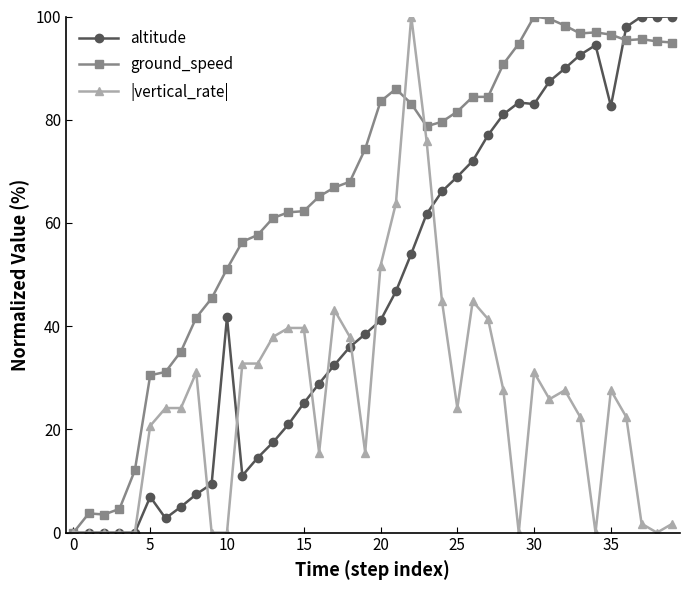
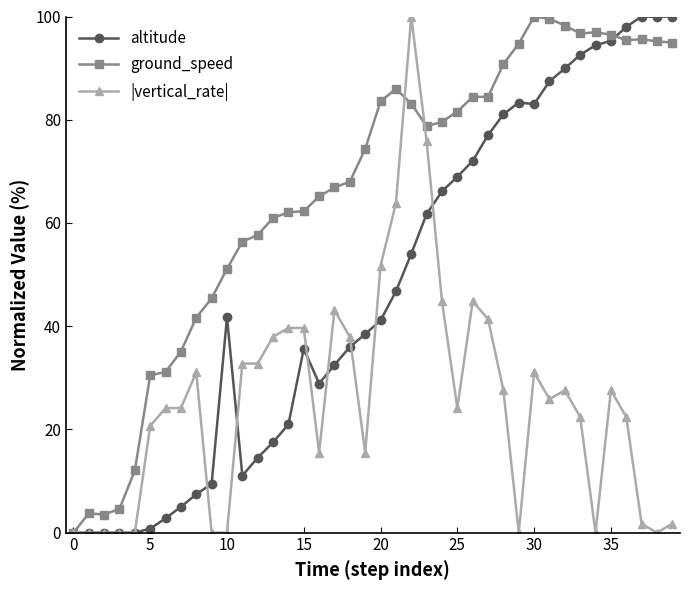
altitude, 5: 7 -> 1
altitude, 15: 25 -> 36
altitude, 35: 83 -> 95
